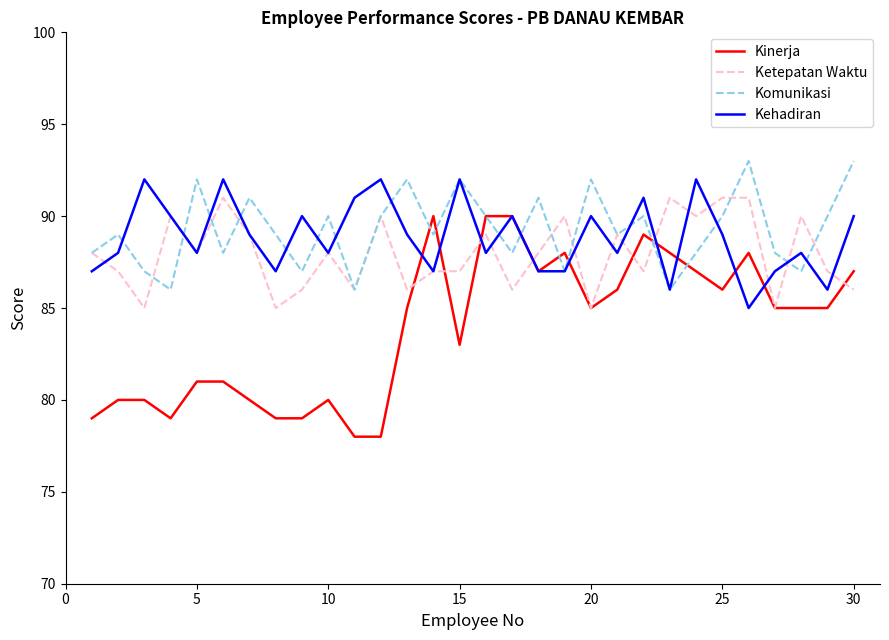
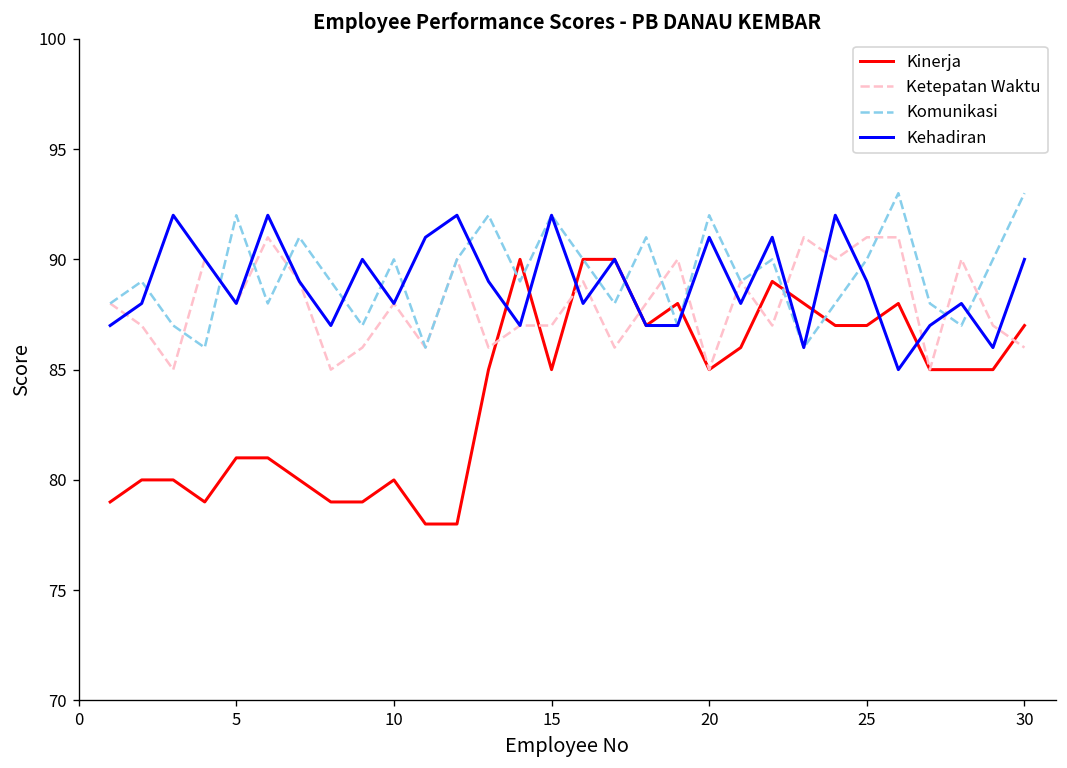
Kinerja, 15: 83 -> 85
Kehadiran, 20: 90 -> 91
Kinerja, 25: 86 -> 87
